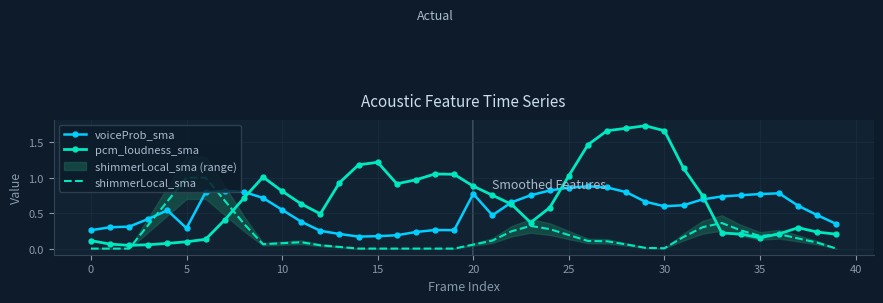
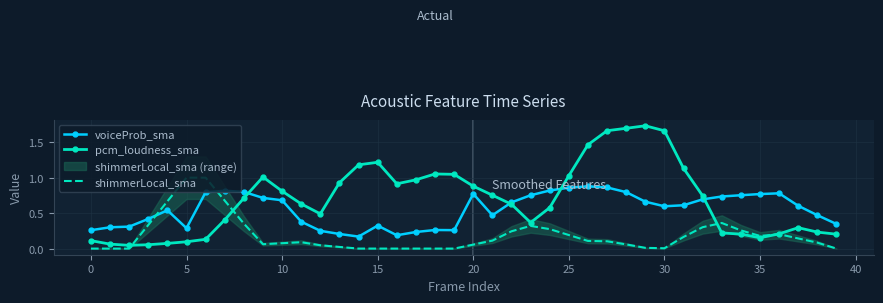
voiceProb_sma, 10: 0.5 -> 0.7
voiceProb_sma, 15: 0.2 -> 0.3
